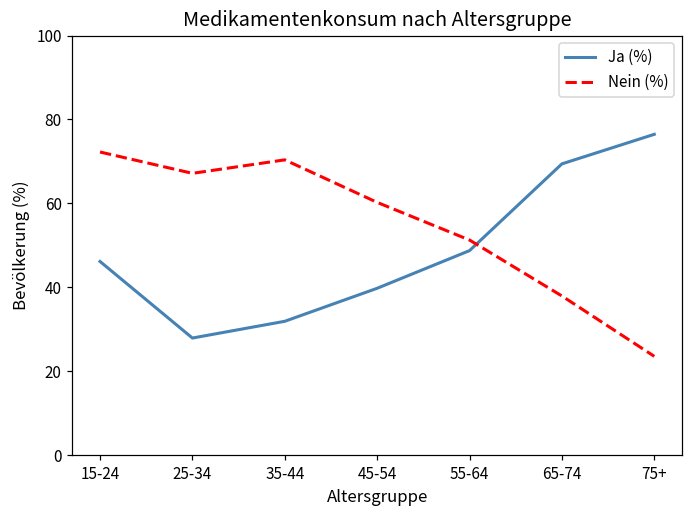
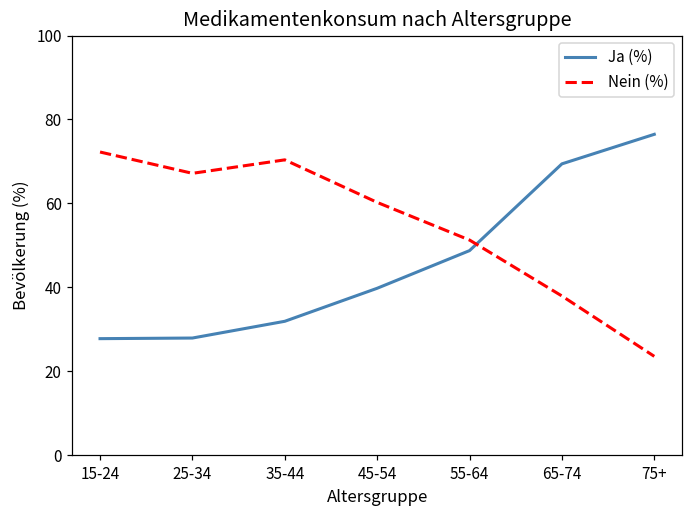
Ja (%), 15-24: 46 -> 28
